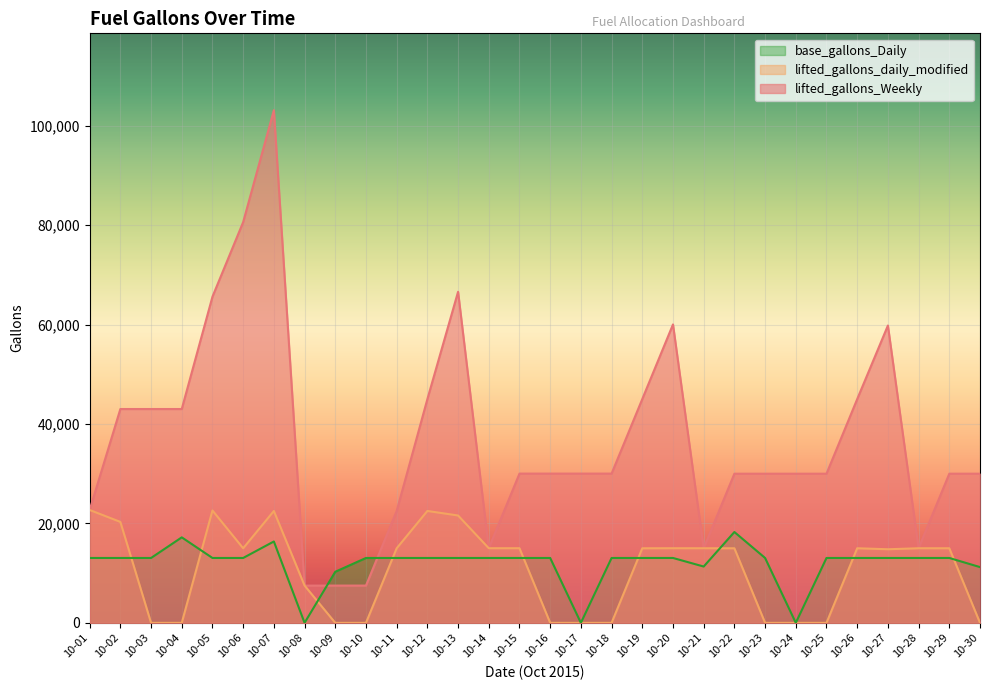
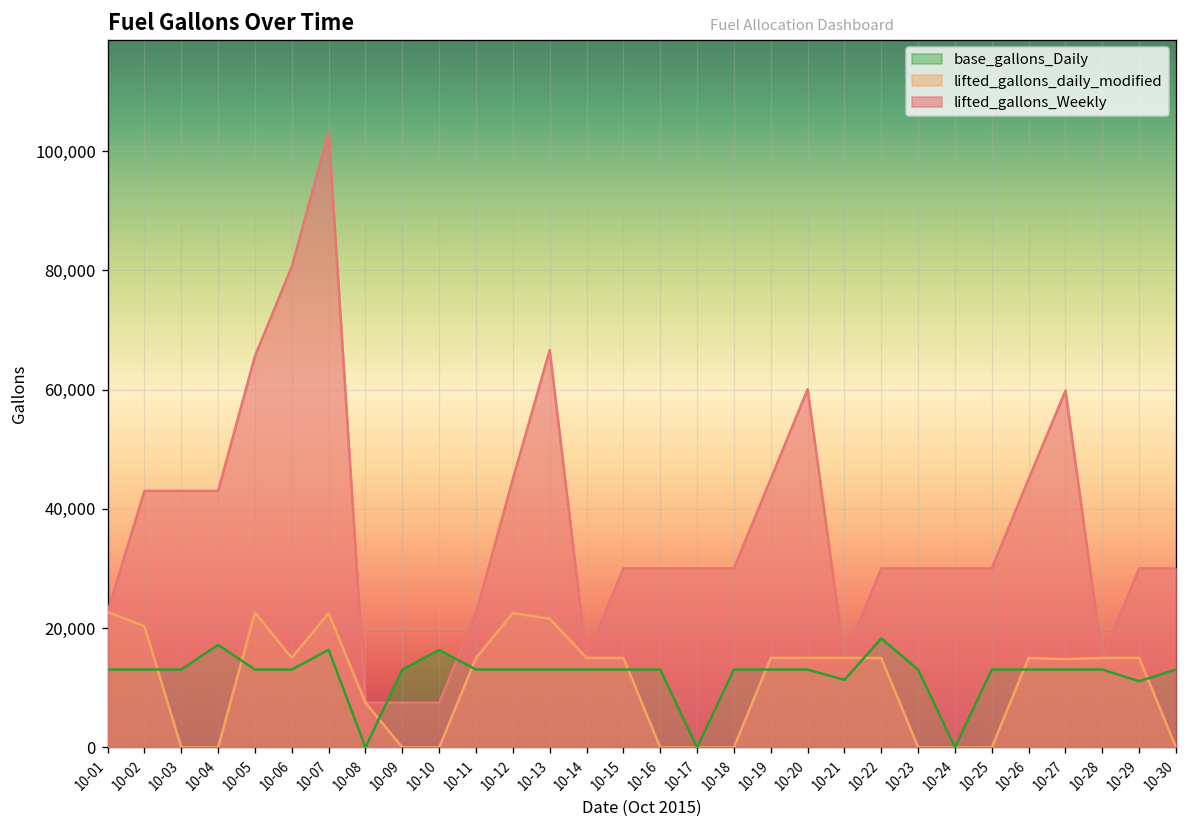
base_gallons_Daily, 10-09: 10,000 -> 13,000
base_gallons_Daily, 10-10: 13,000 -> 16,000
base_gallons_Daily, 10-29: 13,000 -> 11,000
base_gallons_Daily, 10-30: 11,000 -> 13,000
